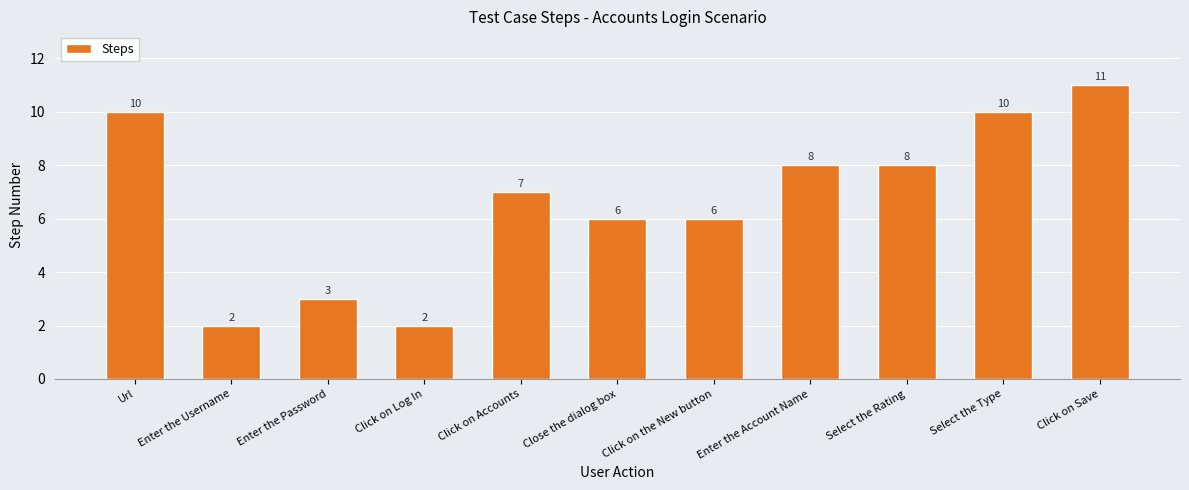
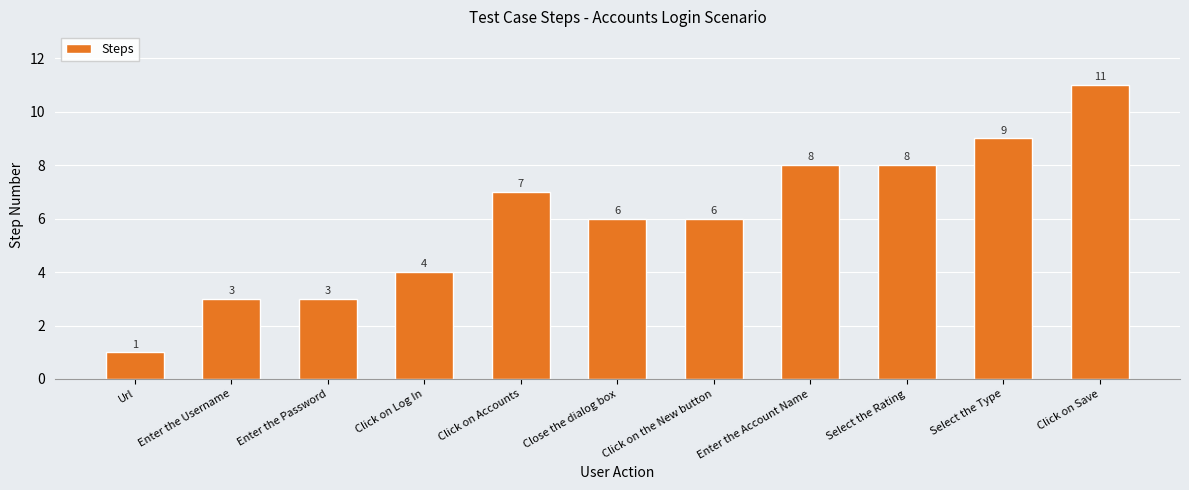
Url: 10 -> 1
Enter the Username: 2 -> 3
Click on Log In: 2 -> 4
Select the Type: 10 -> 9
